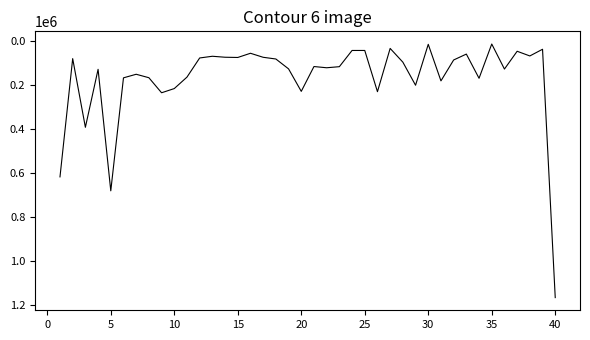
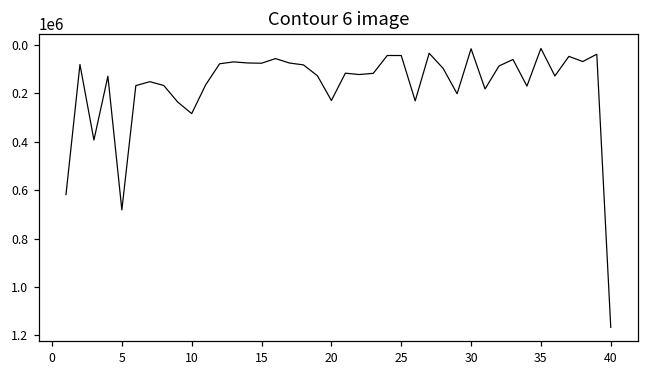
10: 220000 -> 280000
